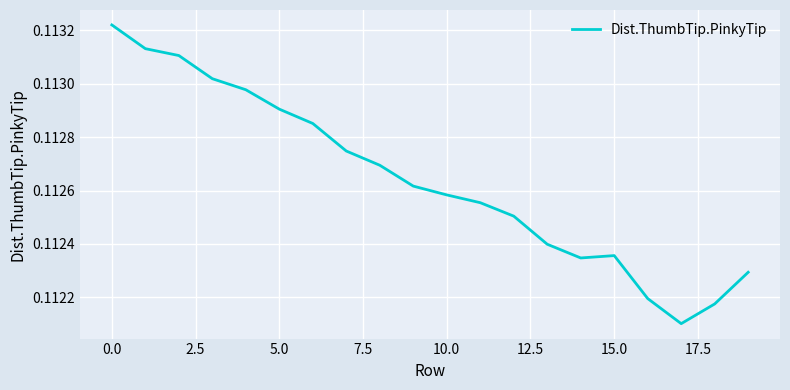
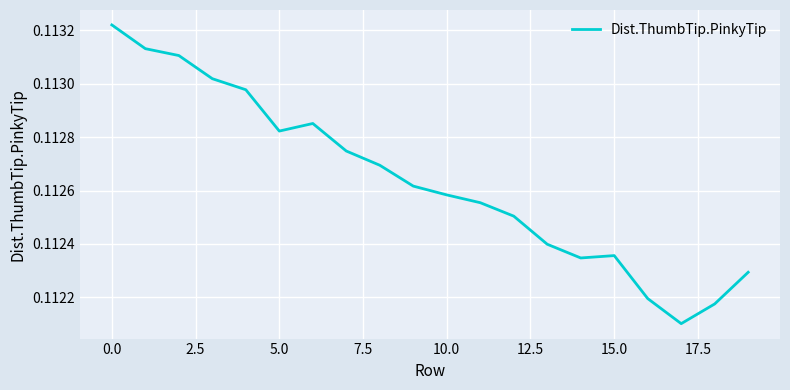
5.0: 0.11290 -> 0.11282
